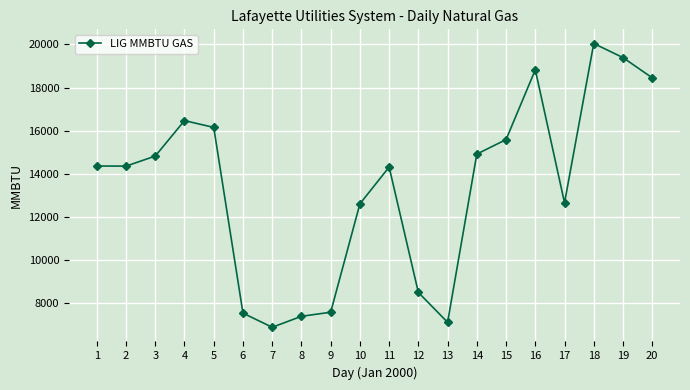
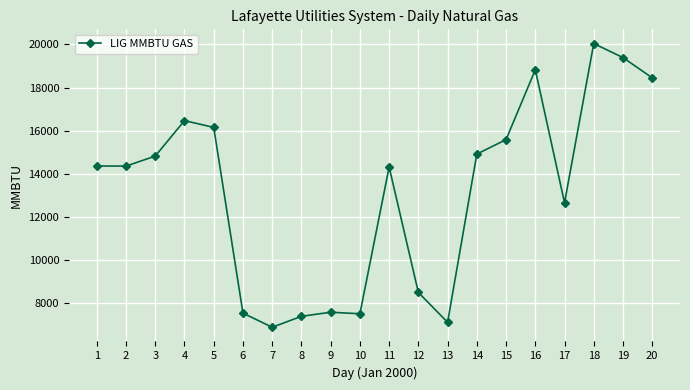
10: 12600 -> 7500
